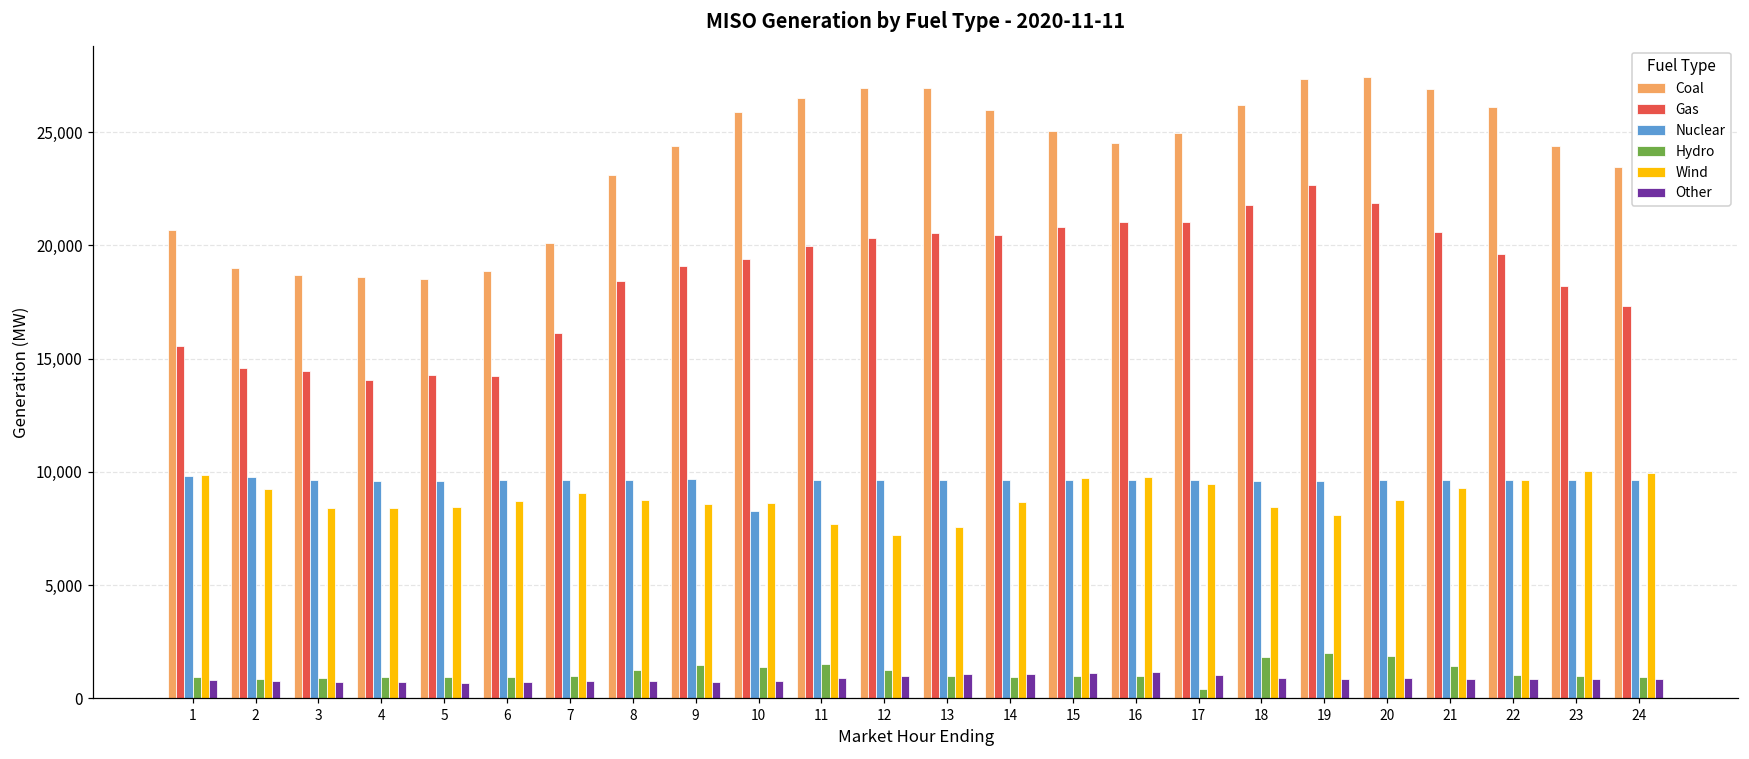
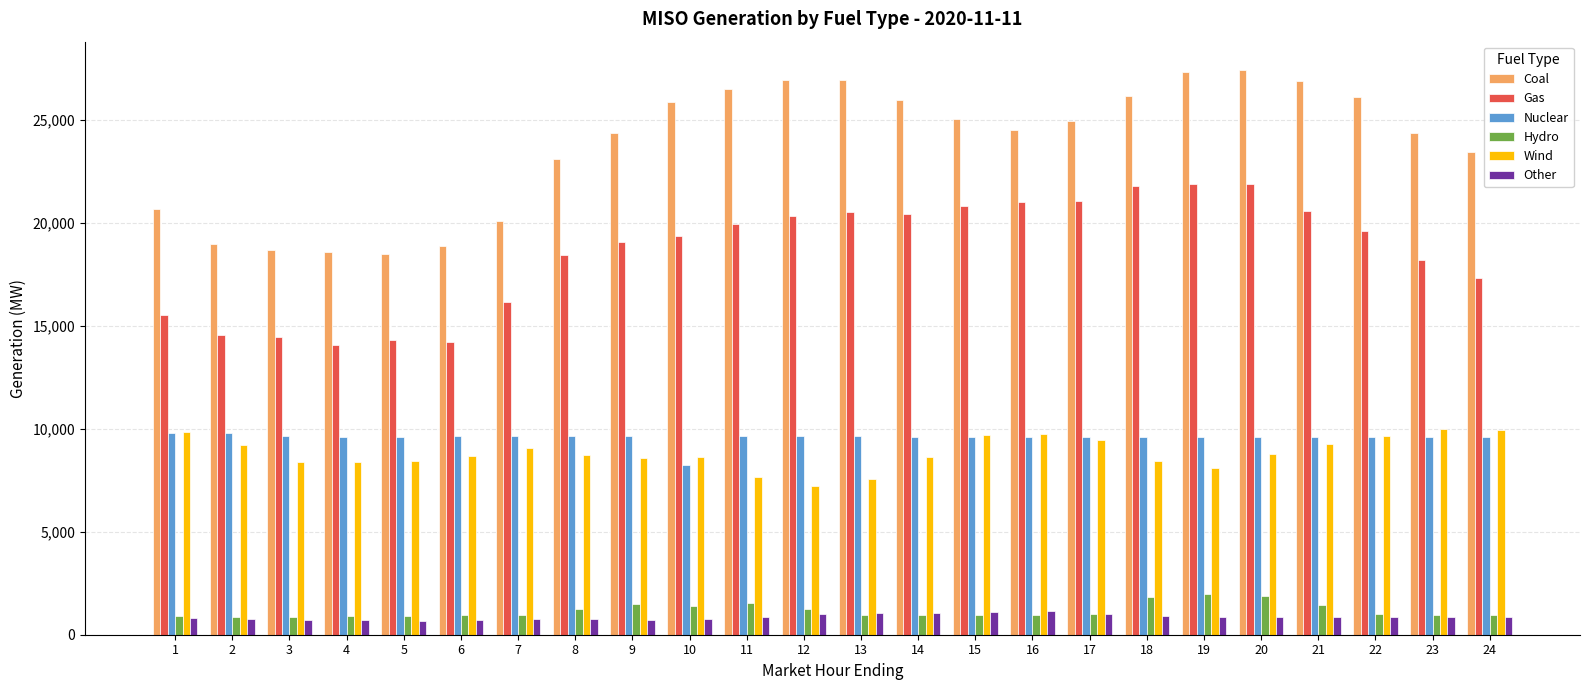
Hydro, 17: 400 -> 1,000
Gas, 19: 22,600 -> 21,900
